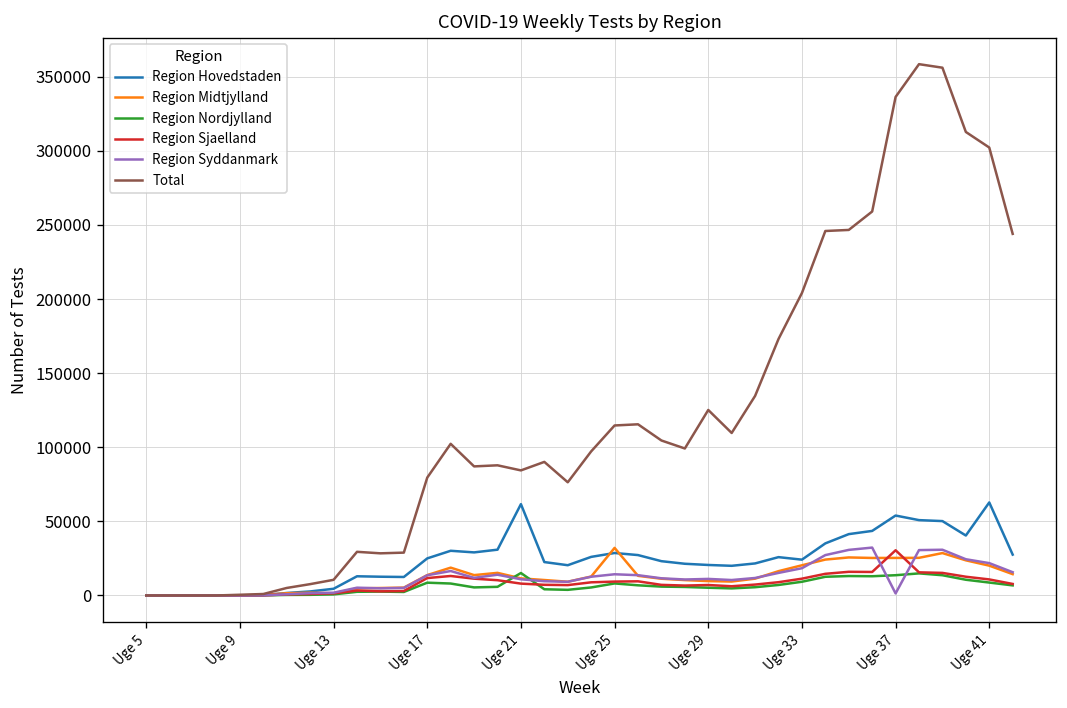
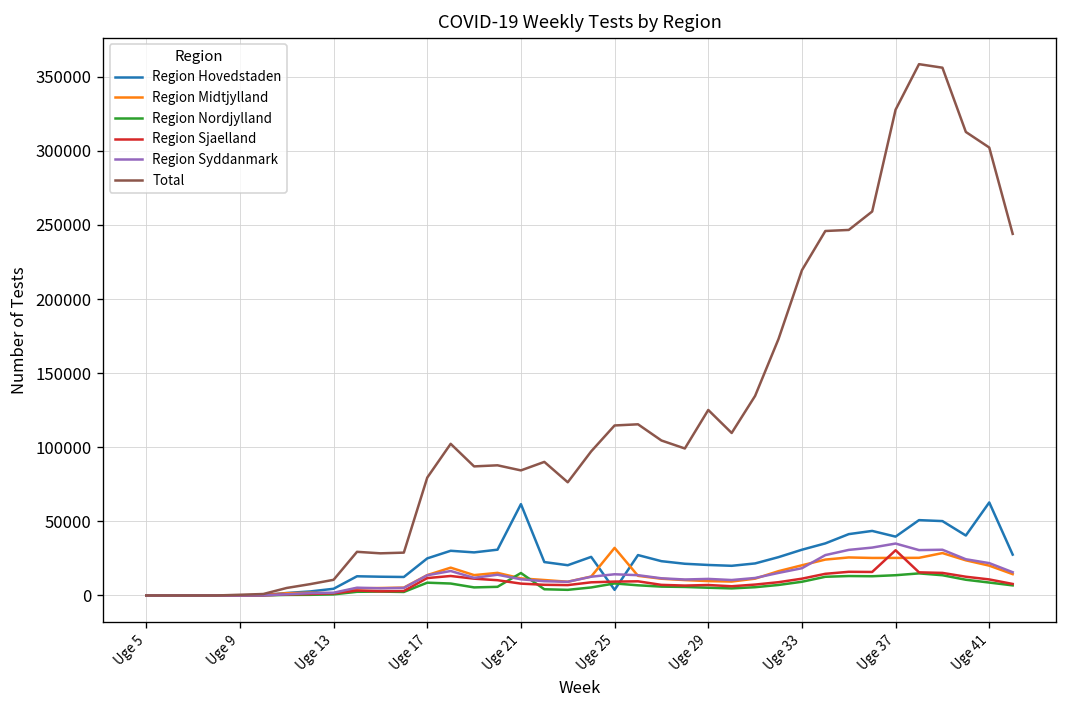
Region Hovedstaden, Uge 25: 29000 -> 4000
Region Hovedstaden, Uge 33: 24000 -> 31000
Total, Uge 33: 204000 -> 219000
Region Hovedstaden, Uge 37: 54000 -> 40000
Region Syddanmark, Uge 37: 1000 -> 35000
Total, Uge 37: 336000 -> 328000
